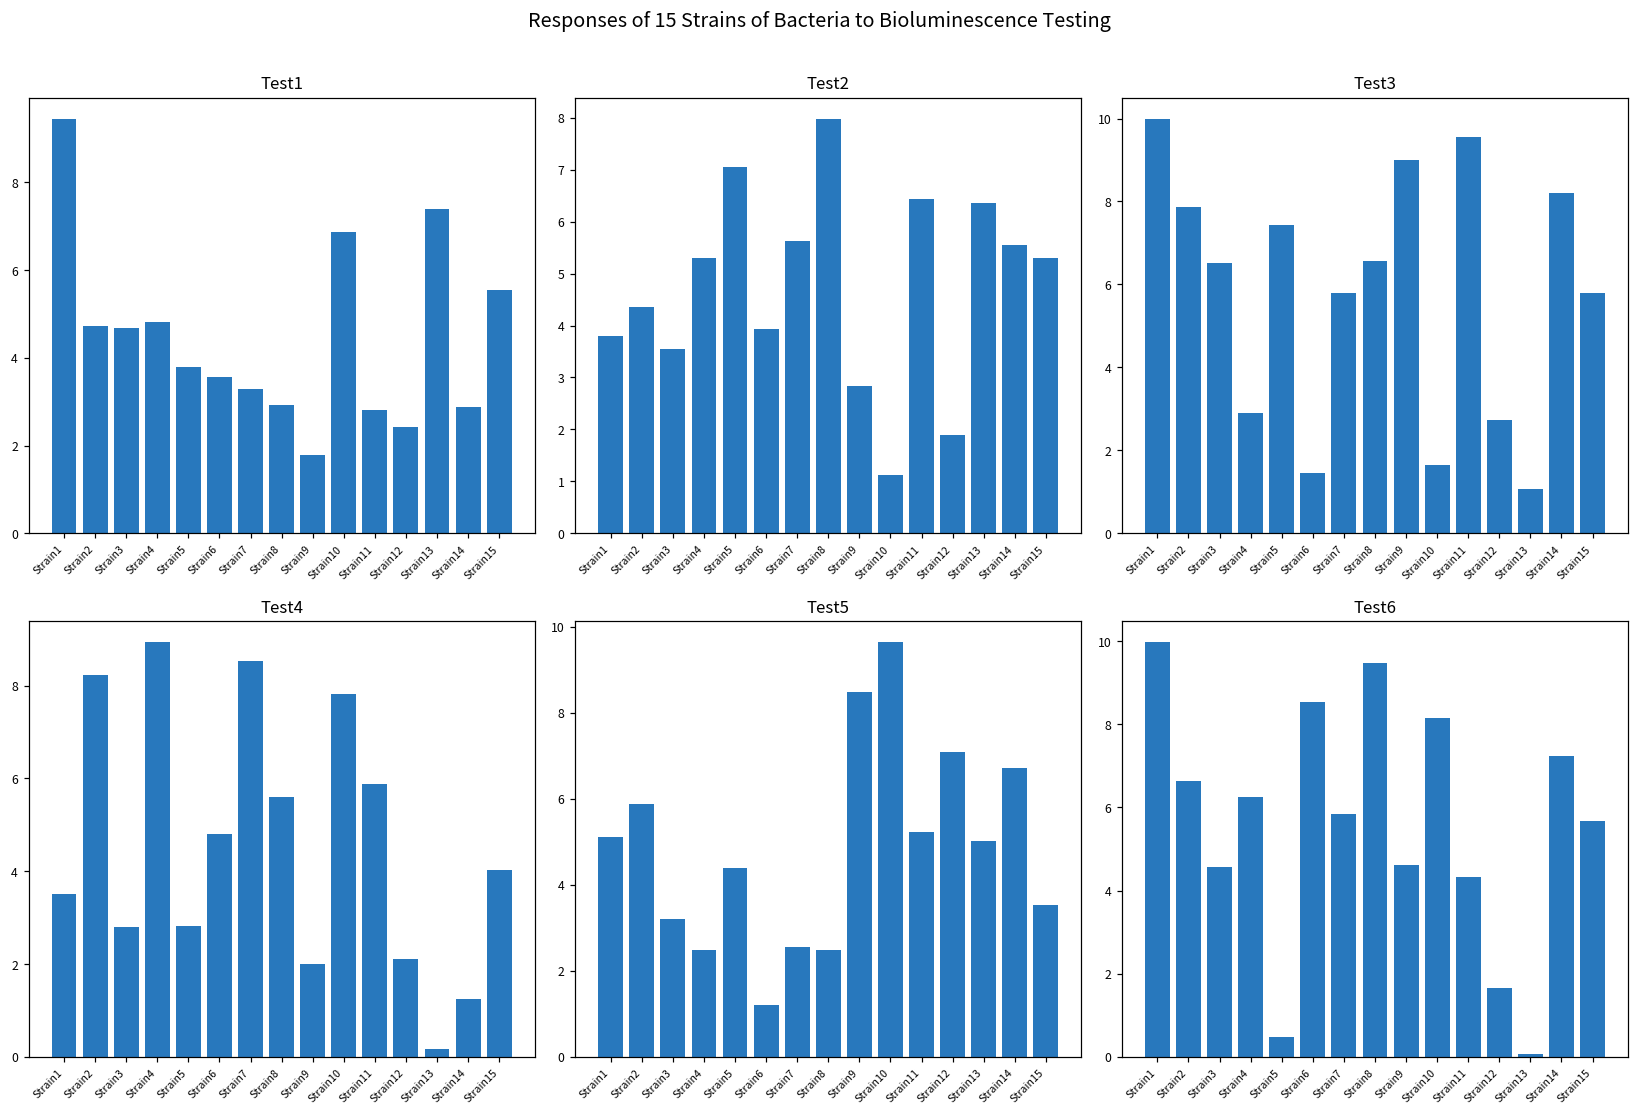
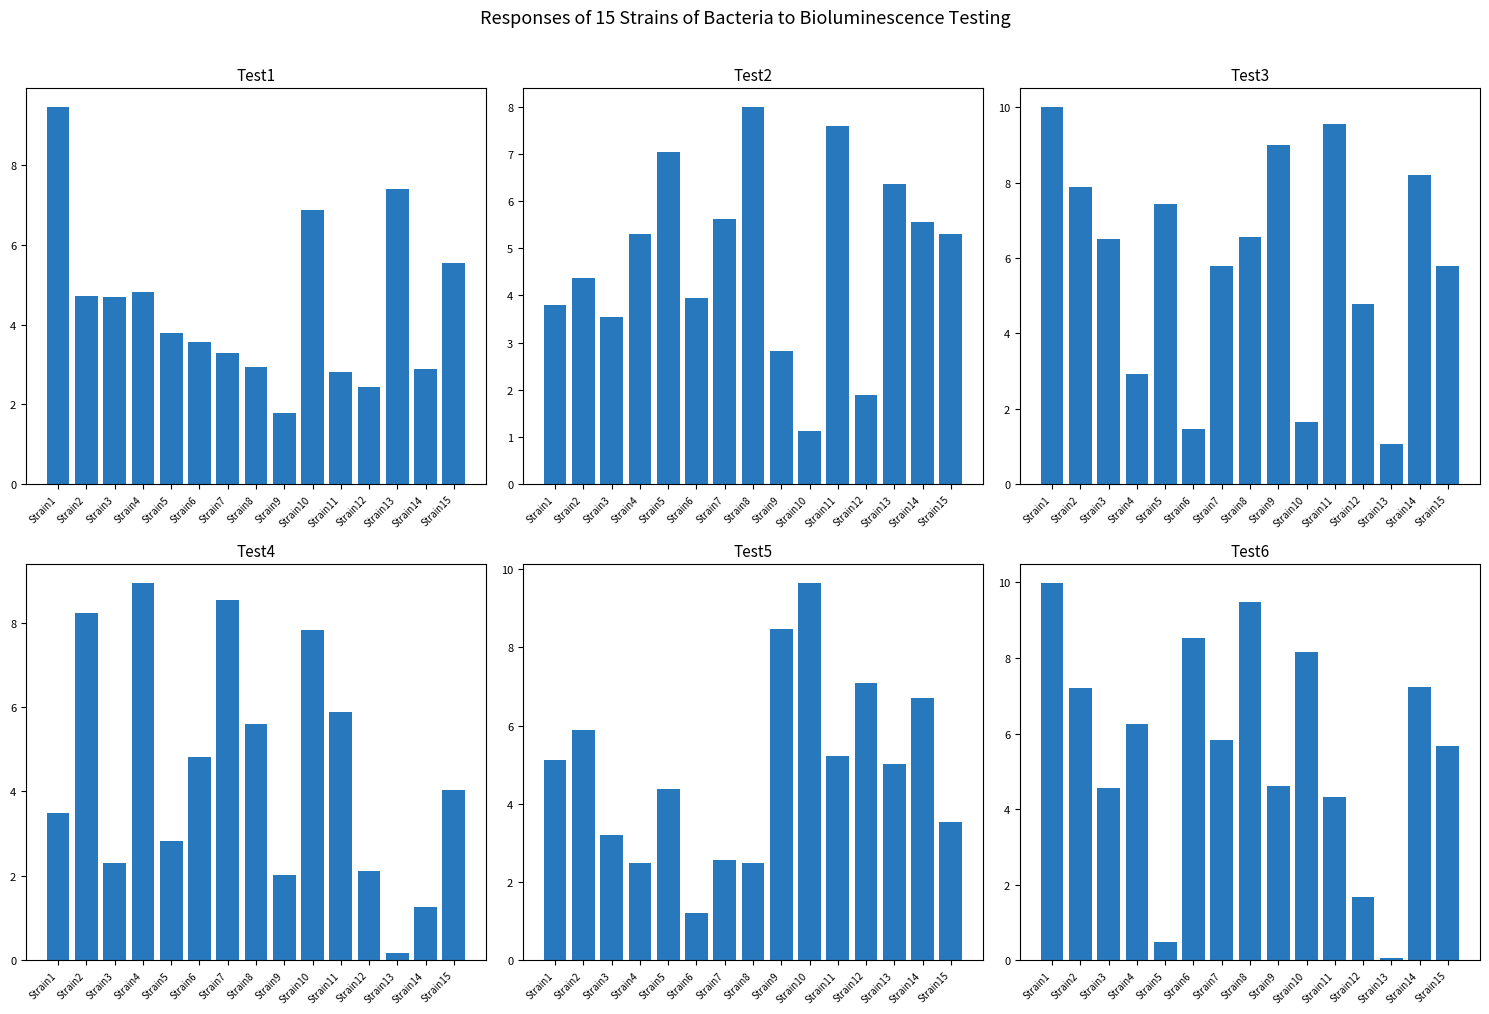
Test2, Strain11: 6.4 -> 7.6
Test3, Strain12: 2.7 -> 4.8
Test4, Strain3: 2.8 -> 2.3
Test6, Strain2: 6.6 -> 7.2
